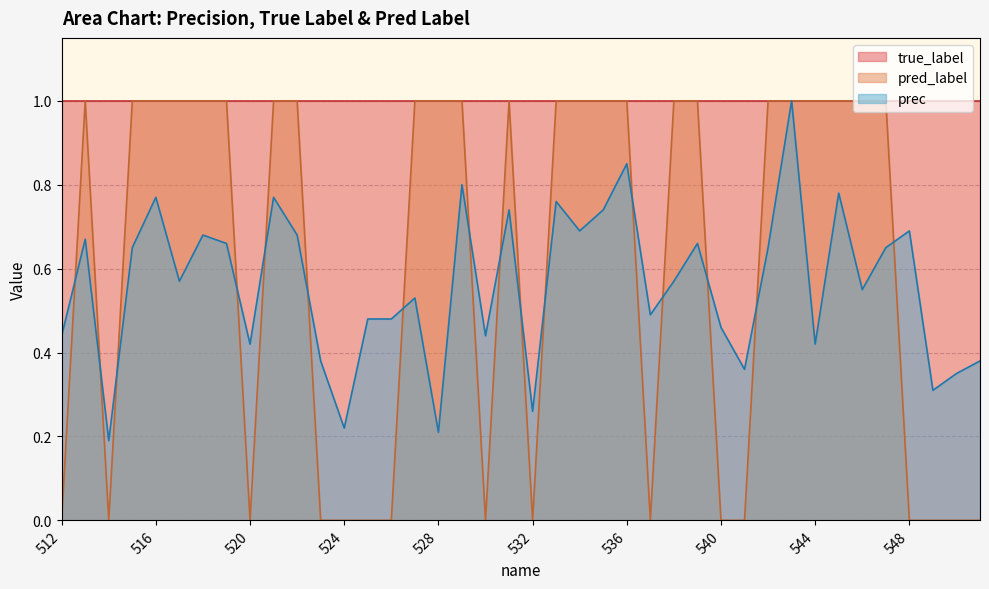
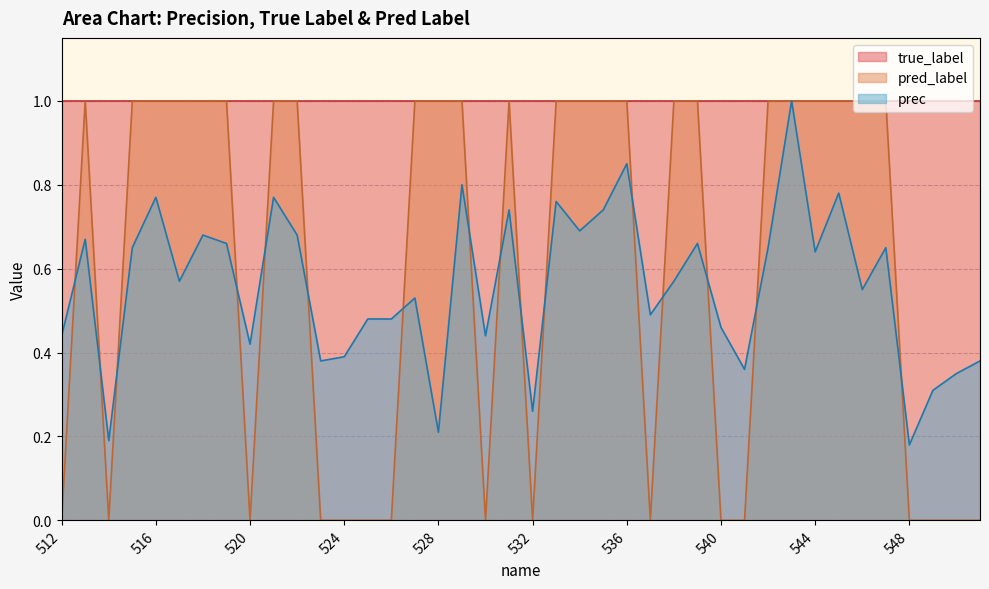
prec, 524: 0.22 -> 0.39
prec, 544: 0.42 -> 0.64
prec, 548: 0.69 -> 0.18
